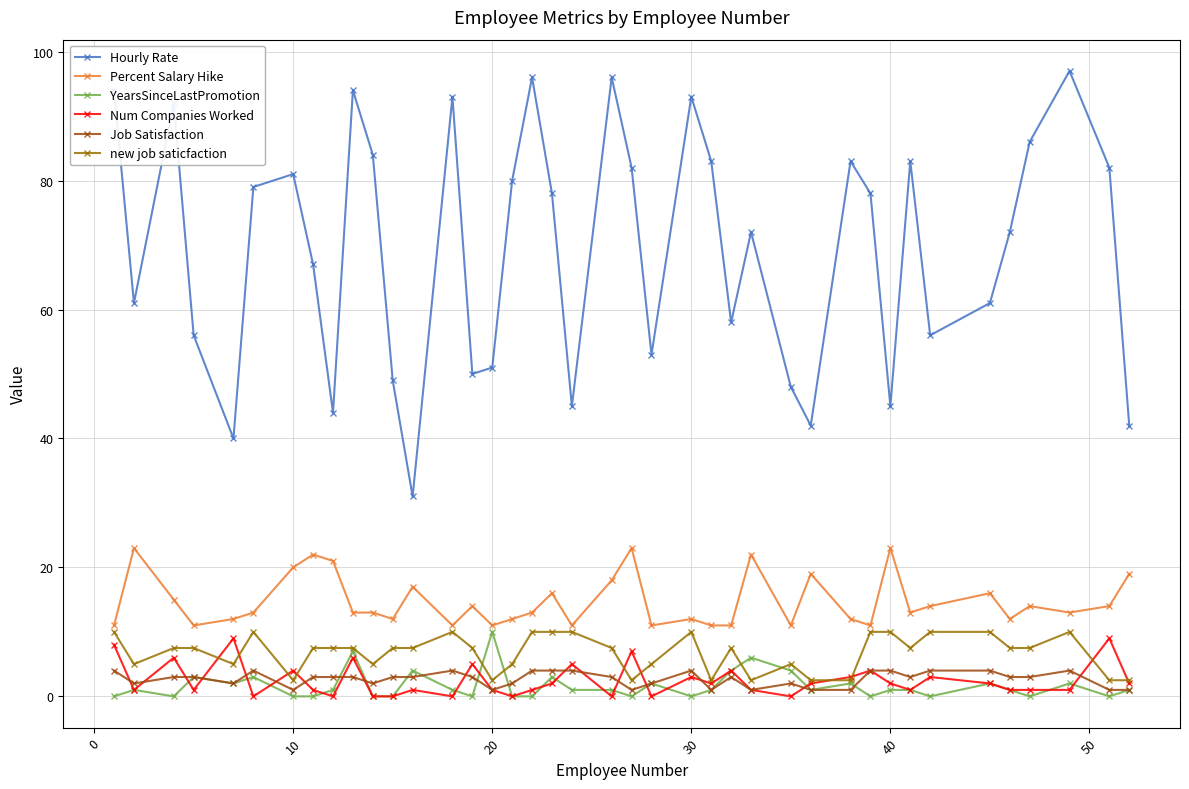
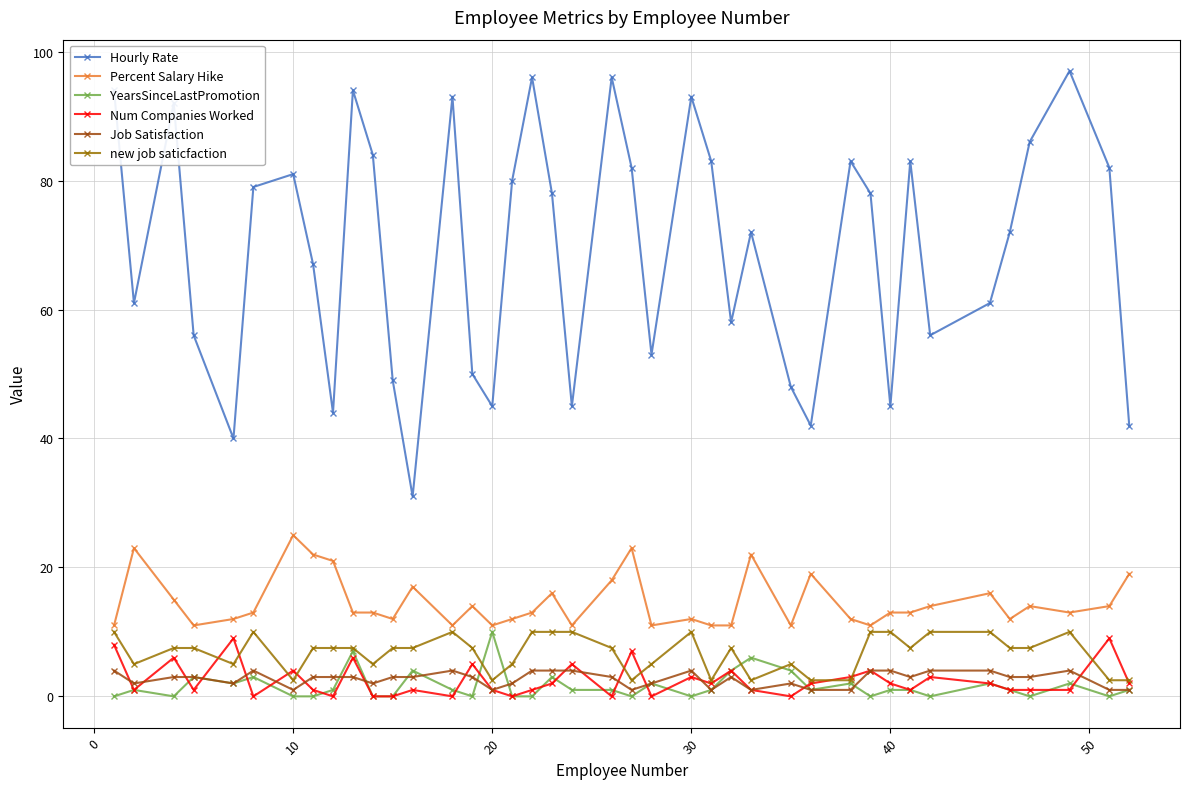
Percent Salary Hike, 10: 20 -> 25
Hourly Rate, 20: 51 -> 45
Percent Salary Hike, 40: 23 -> 13
